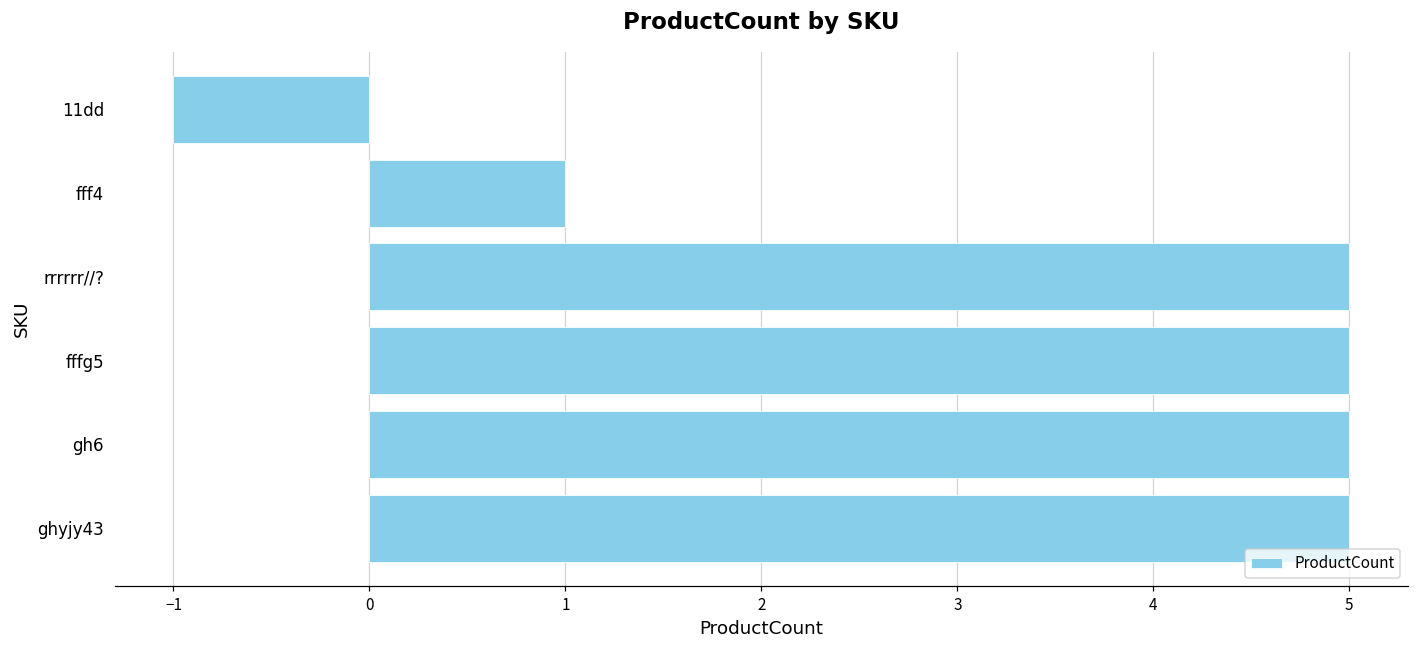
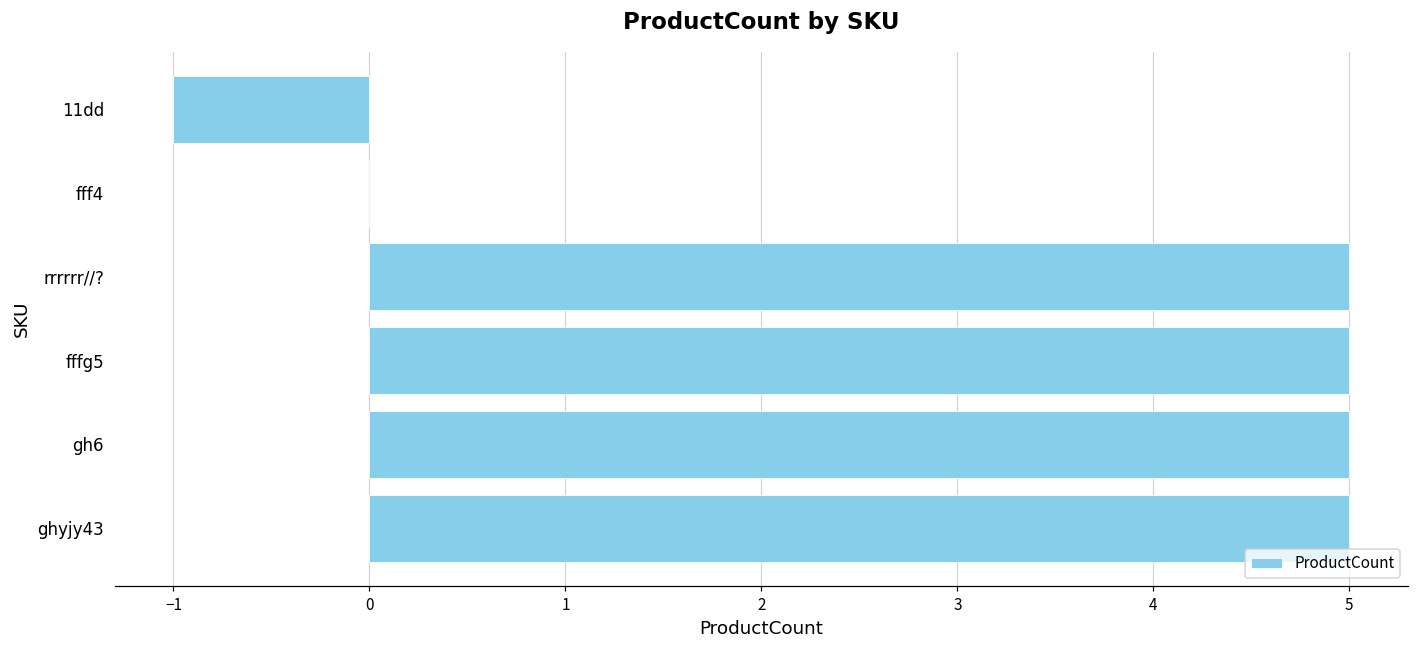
fff4: 1 -> 0
